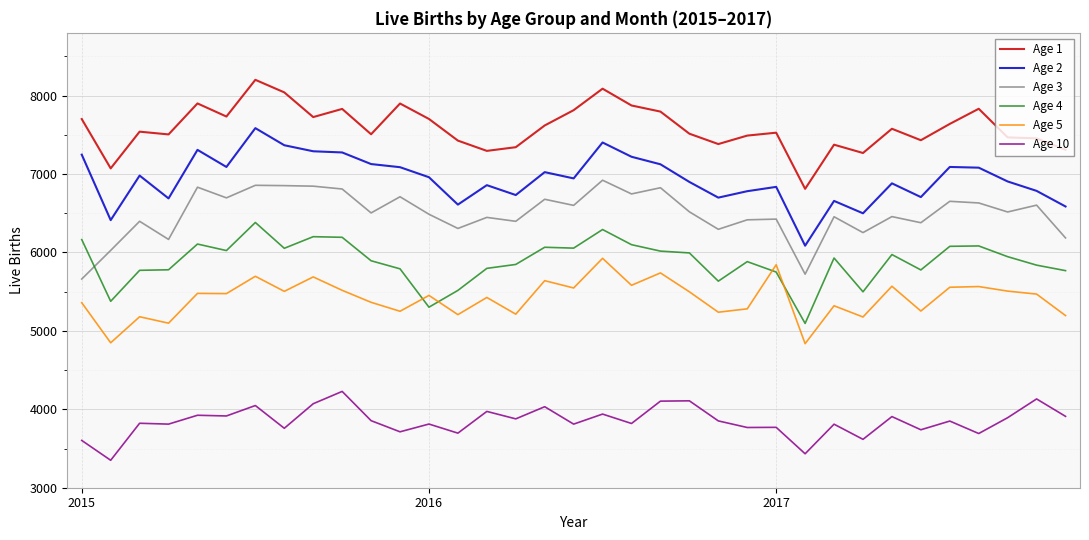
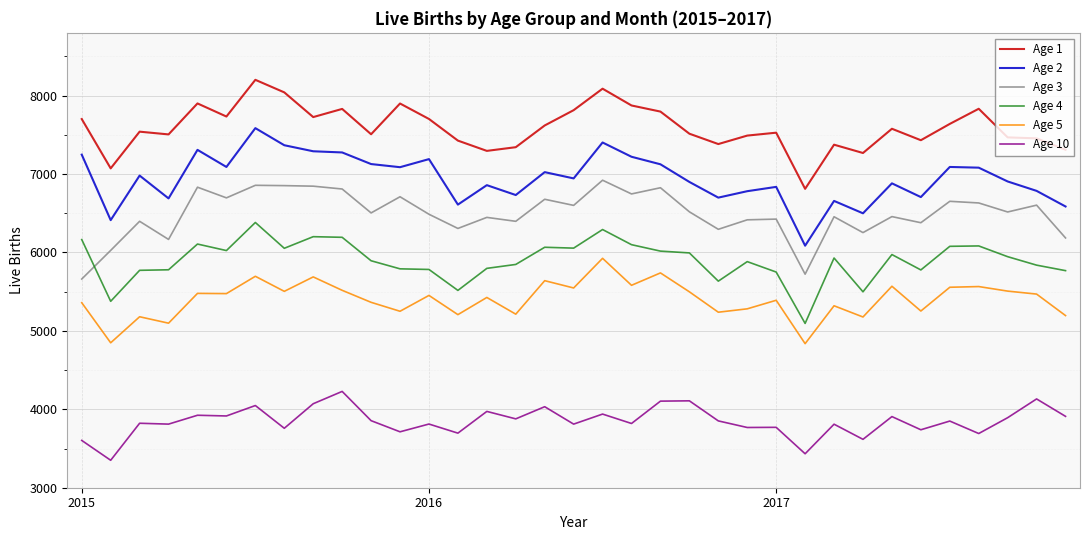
Age 2, 2016: 7000 -> 7200
Age 4, 2016: 5300 -> 5800
Age 5, 2017: 5800 -> 5400
